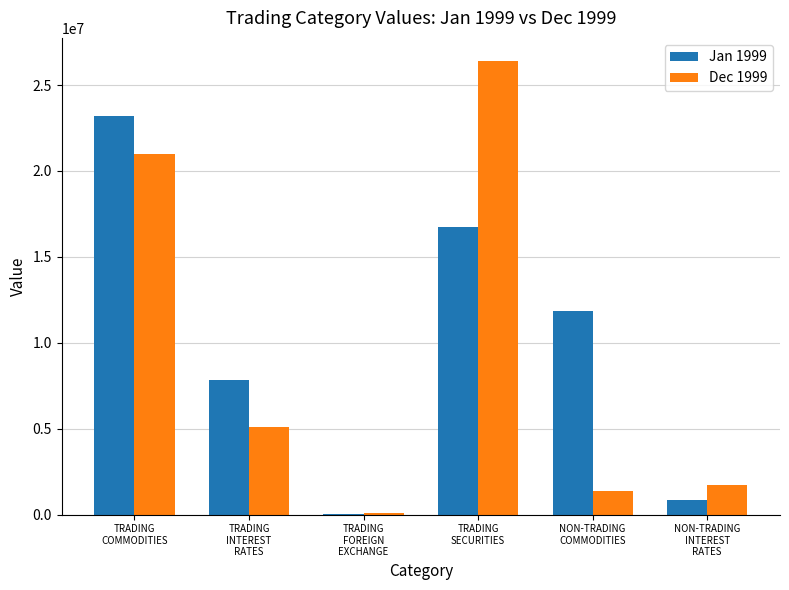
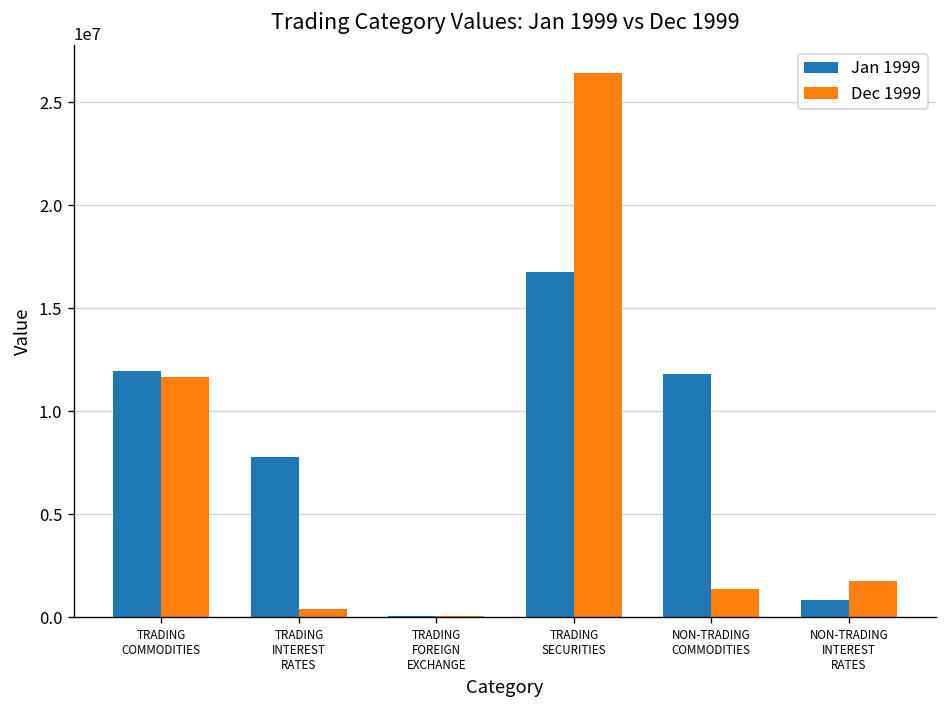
Jan 1999, TRADING COMMODITIES: 23200000 -> 11900000
Dec 1999, TRADING COMMODITIES: 21000000 -> 11600000
Dec 1999, TRADING INTEREST RATES: 5100000 -> 400000
